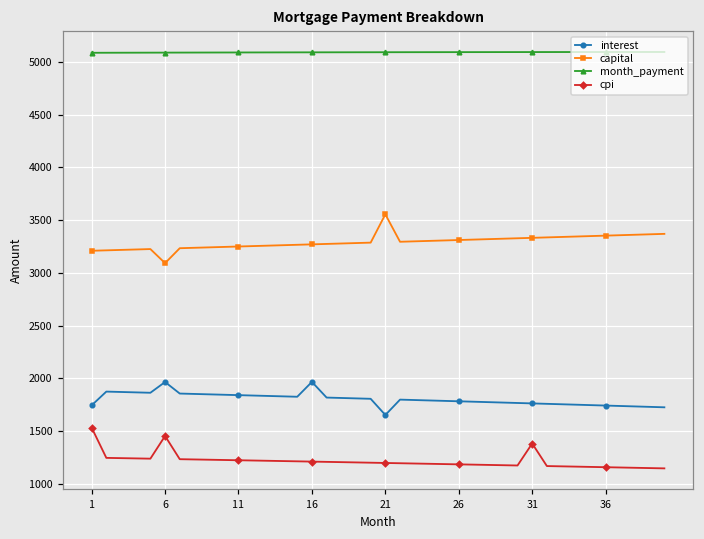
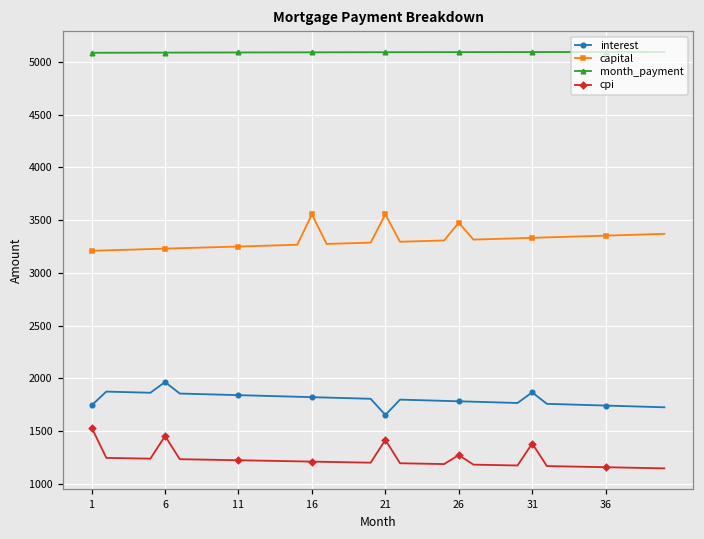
capital, 6: 3100 -> 3200
interest, 16: 2000 -> 1800
capital, 16: 3300 -> 3600
cpi, 21: 1200 -> 1400
capital, 26: 3300 -> 3500
cpi, 26: 1200 -> 1300
interest, 31: 1800 -> 1900
